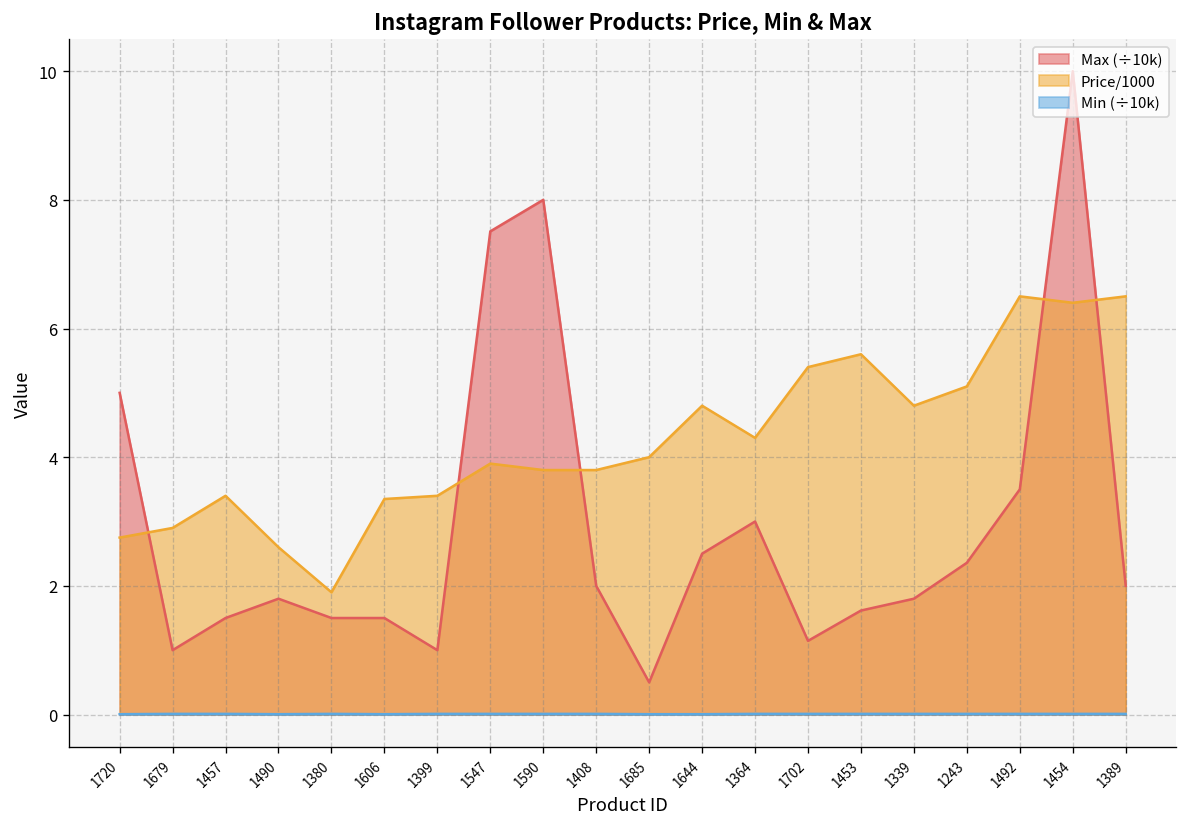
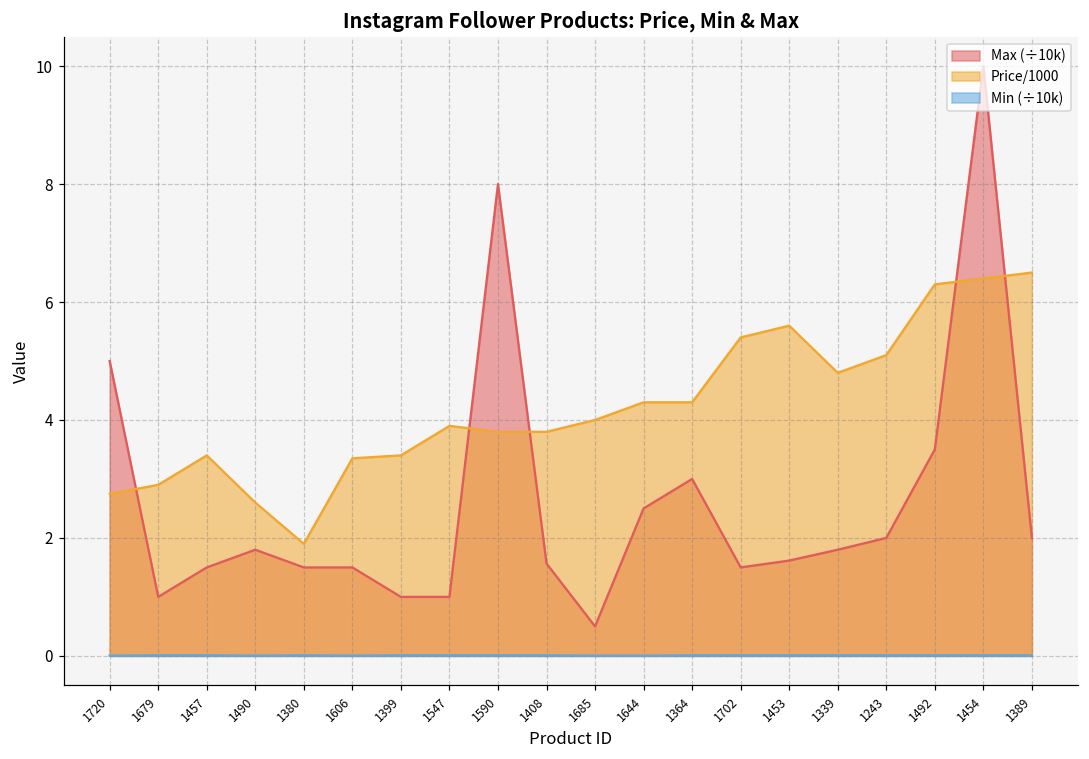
Max (÷10k), 1547: 7.5 -> 1.0
Max (÷10k), 1408: 2.0 -> 1.6
Price/1000, 1644: 4.8 -> 4.3
Max (÷10k), 1702: 1.1 -> 1.5
Max (÷10k), 1243: 2.4 -> 2.0
Price/1000, 1492: 6.5 -> 6.3
